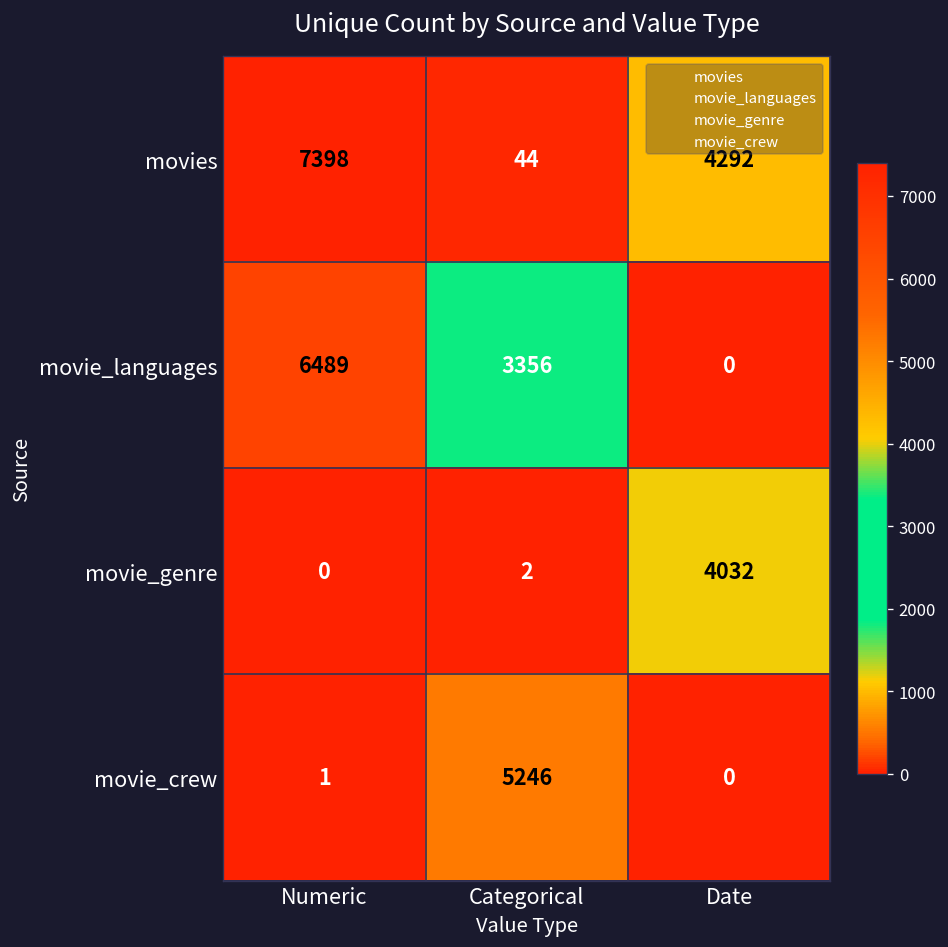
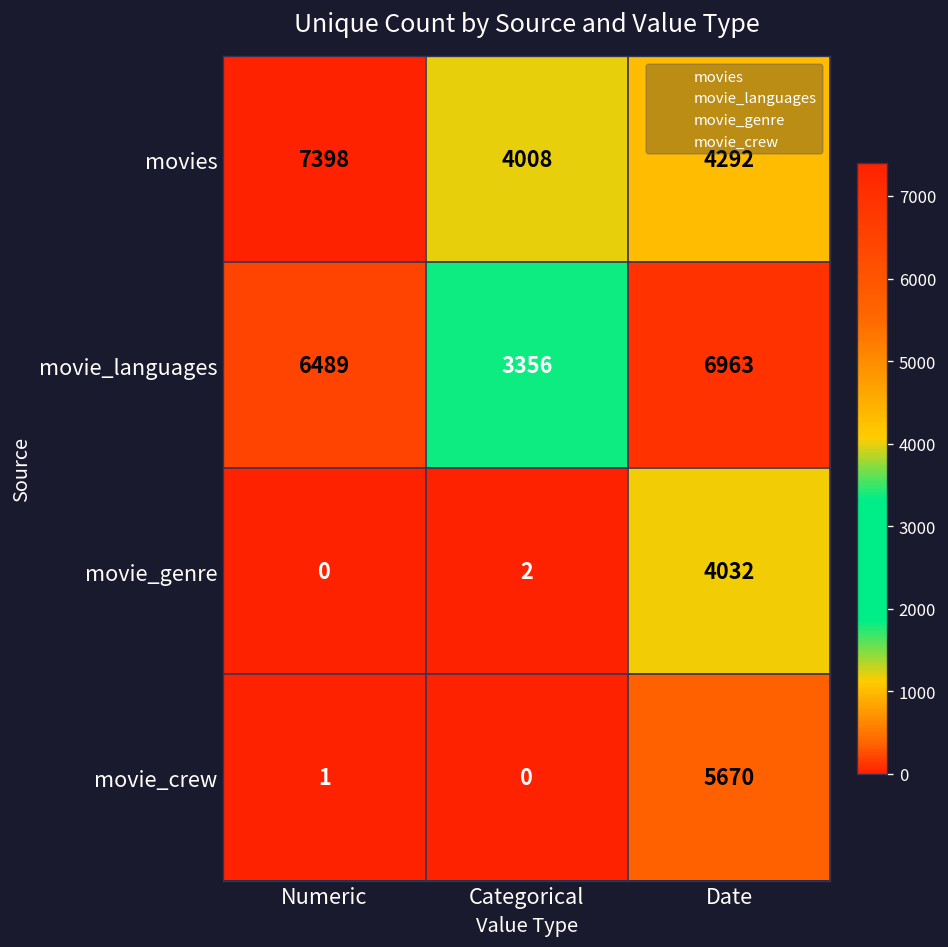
movies, Categorical: 44 -> 4008
movie_languages, Date: 0 -> 6963
movie_crew, Categorical: 5246 -> 0
movie_crew, Date: 0 -> 5670
